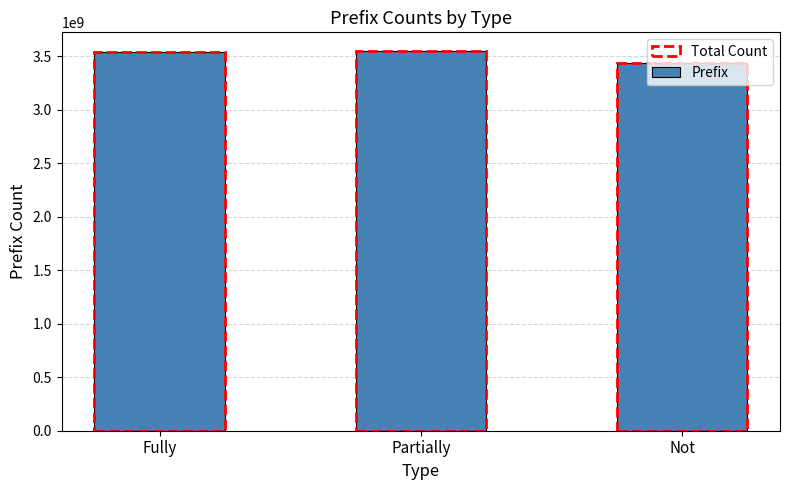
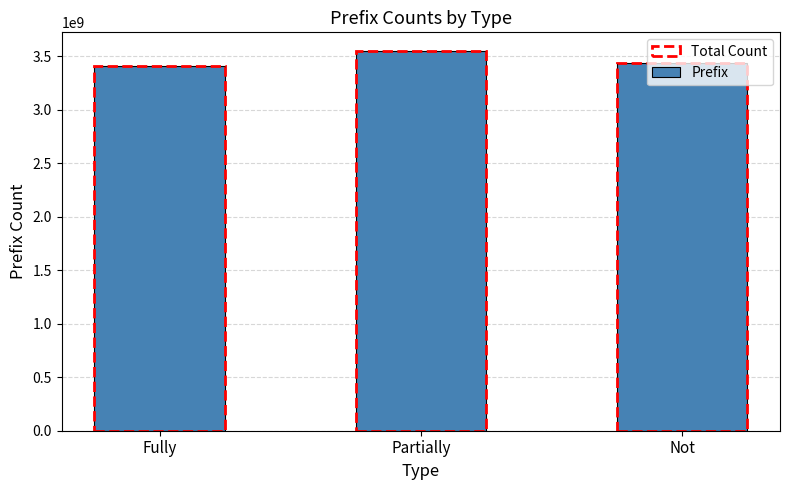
Fully: 3540000000 -> 3410000000
